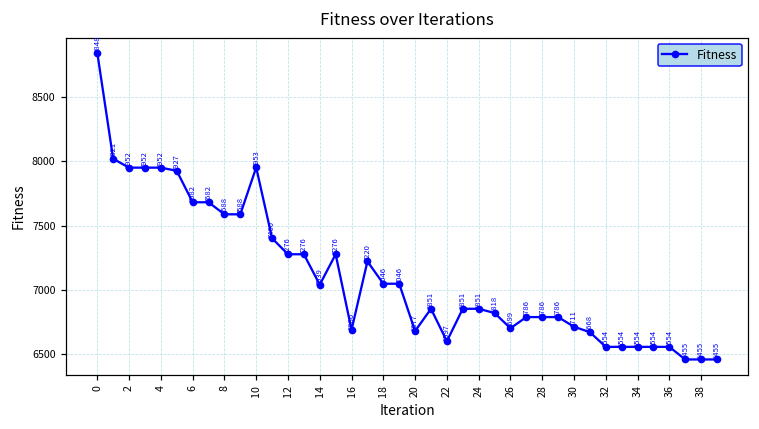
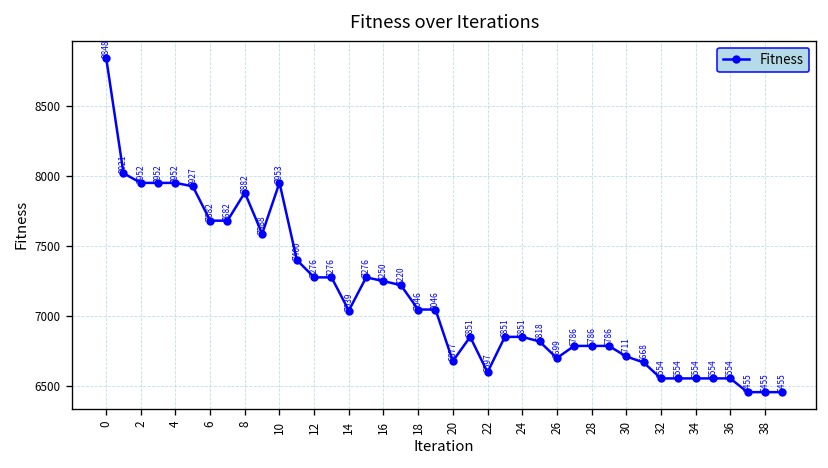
8: 7588 -> 7882
16: 6686 -> 7250
